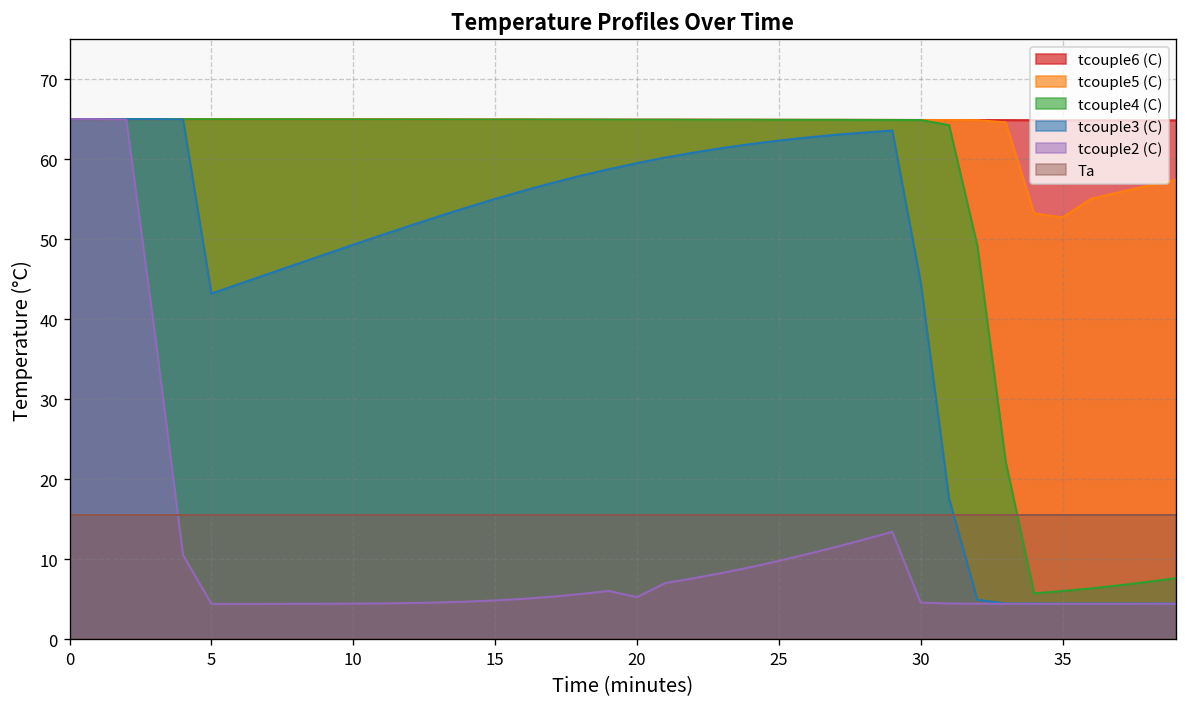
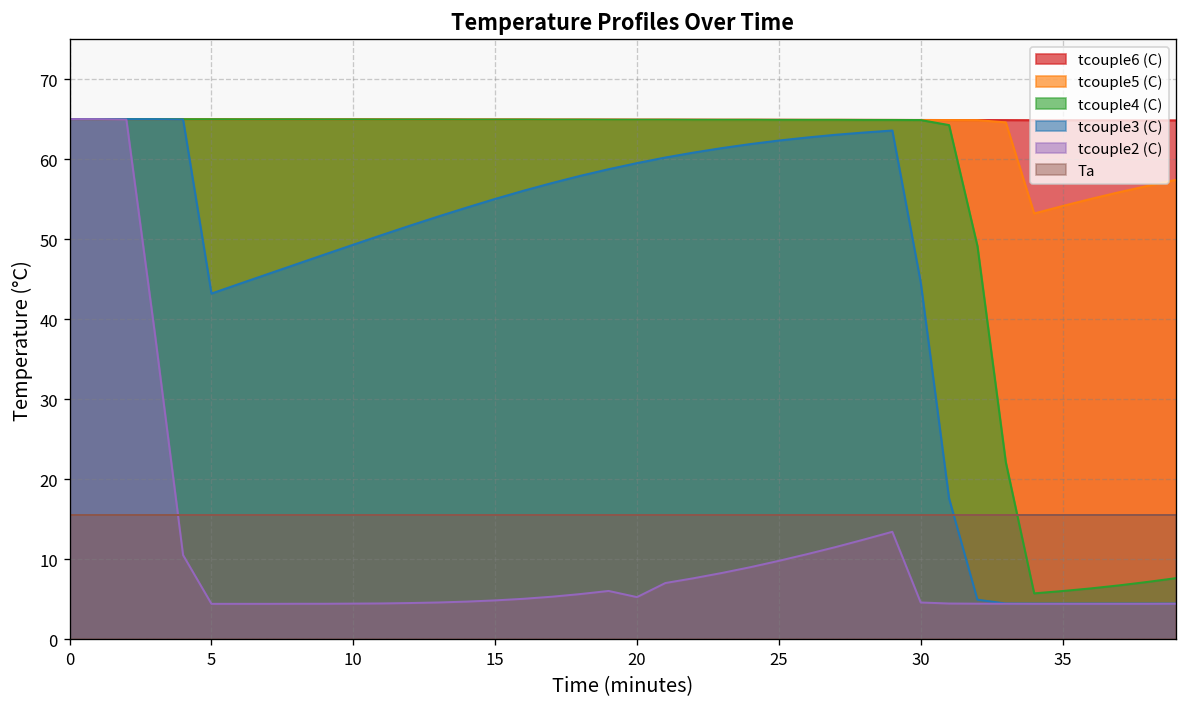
tcouple5 (C), 35: 53 -> 54
